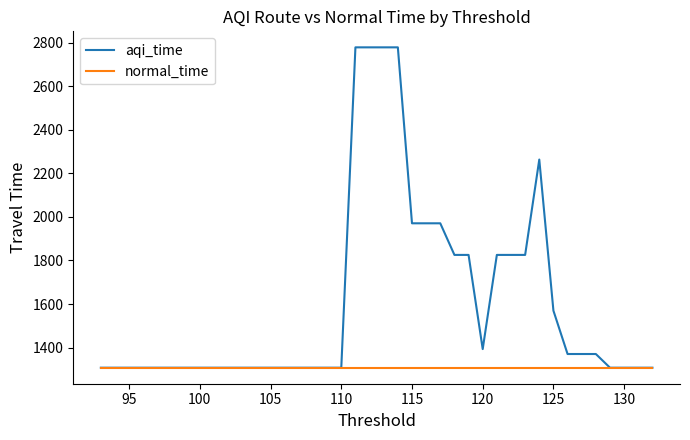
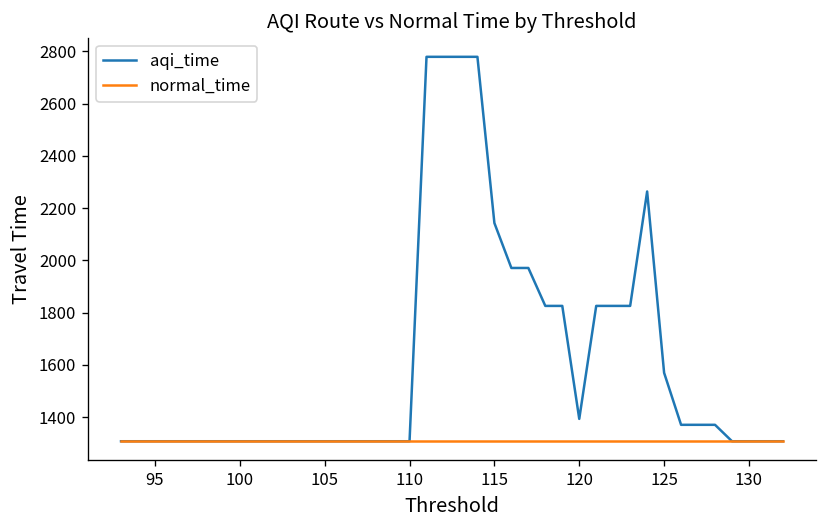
aqi_time, 115: 1970 -> 2140
